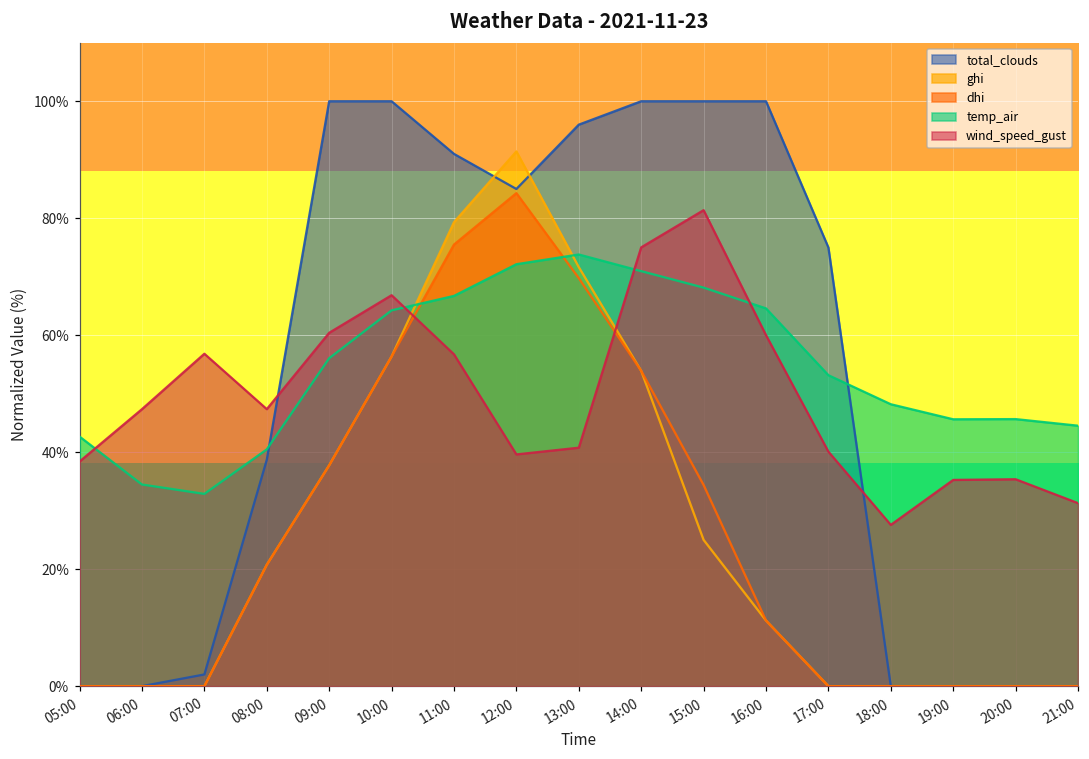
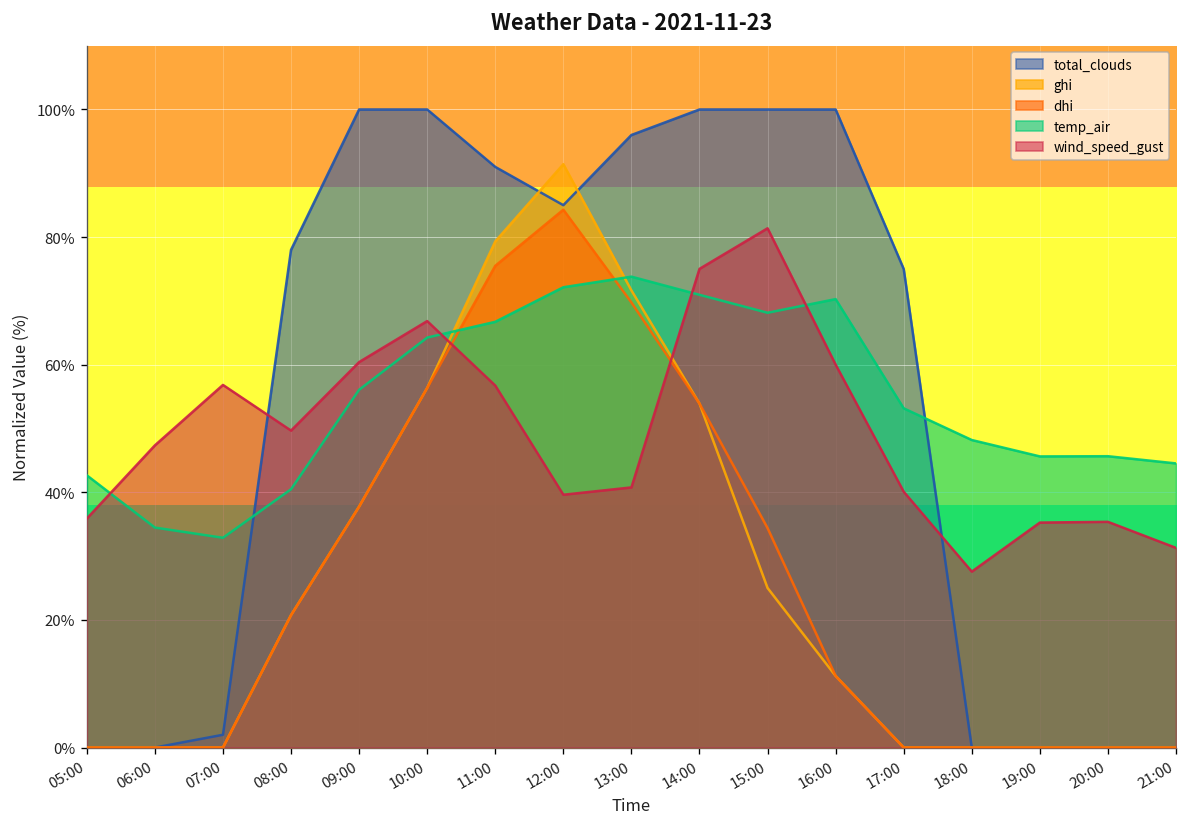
wind_speed_gust, 05:00: 38% -> 36%
total_clouds, 08:00: 39% -> 78%
wind_speed_gust, 08:00: 47% -> 50%
temp_air, 16:00: 65% -> 70%
